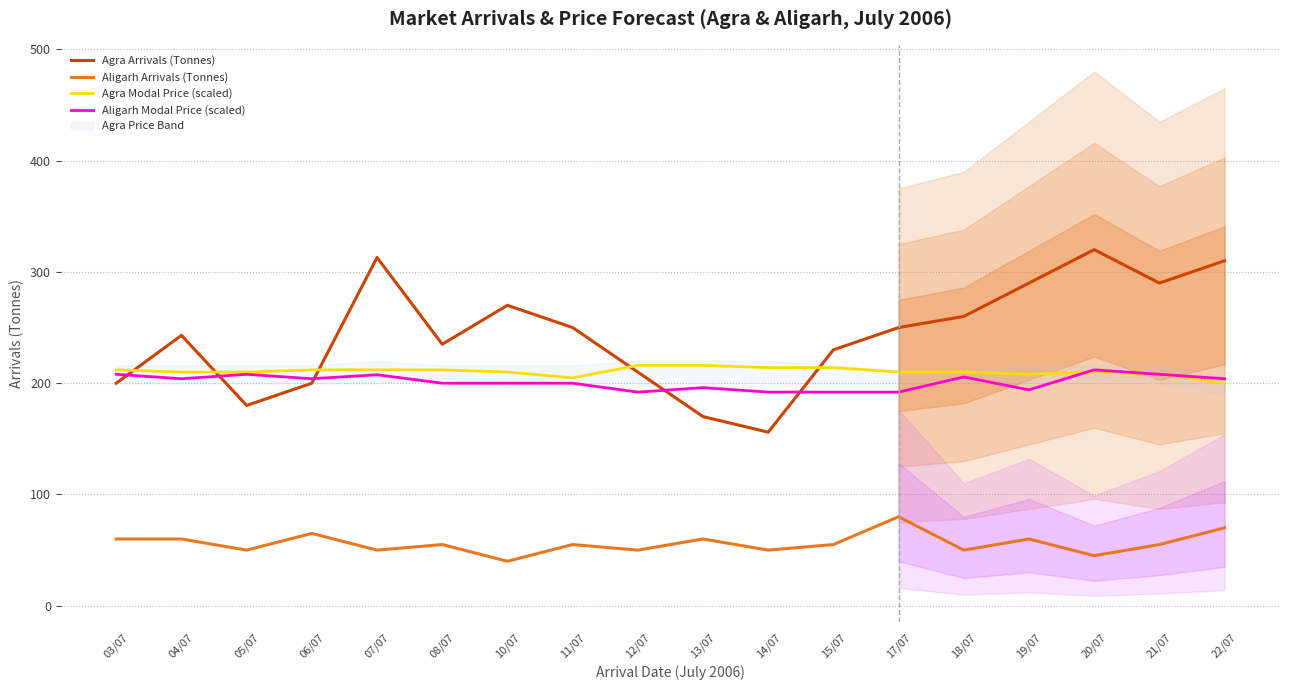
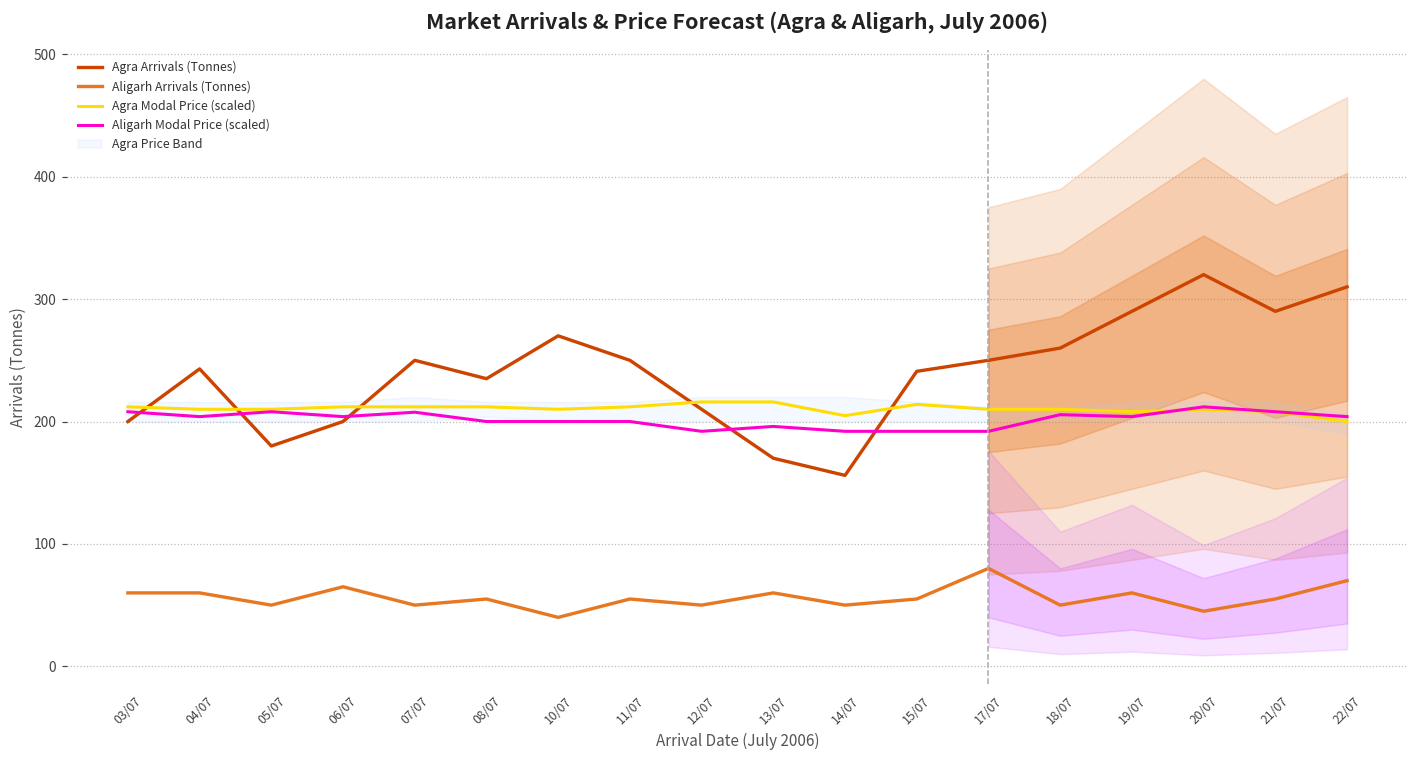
Agra Arrivals (Tonnes), 07/07: 313 -> 250
Agra Modal Price (scaled), 11/07: 205 -> 212
Agra Modal Price (scaled), 14/07: 214 -> 205
Agra Arrivals (Tonnes), 15/07: 230 -> 241
Aligarh Modal Price (scaled), 19/07: 194 -> 204
